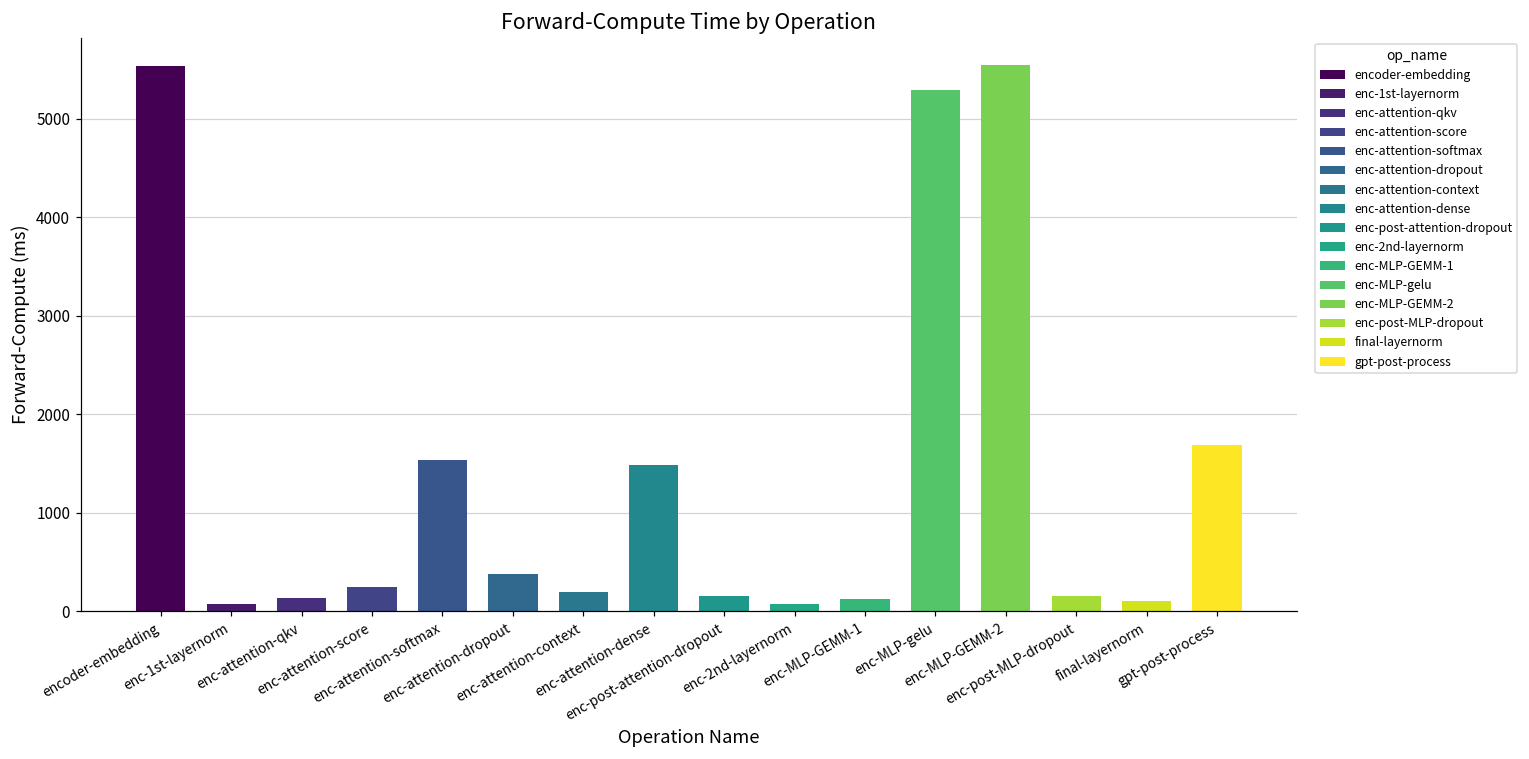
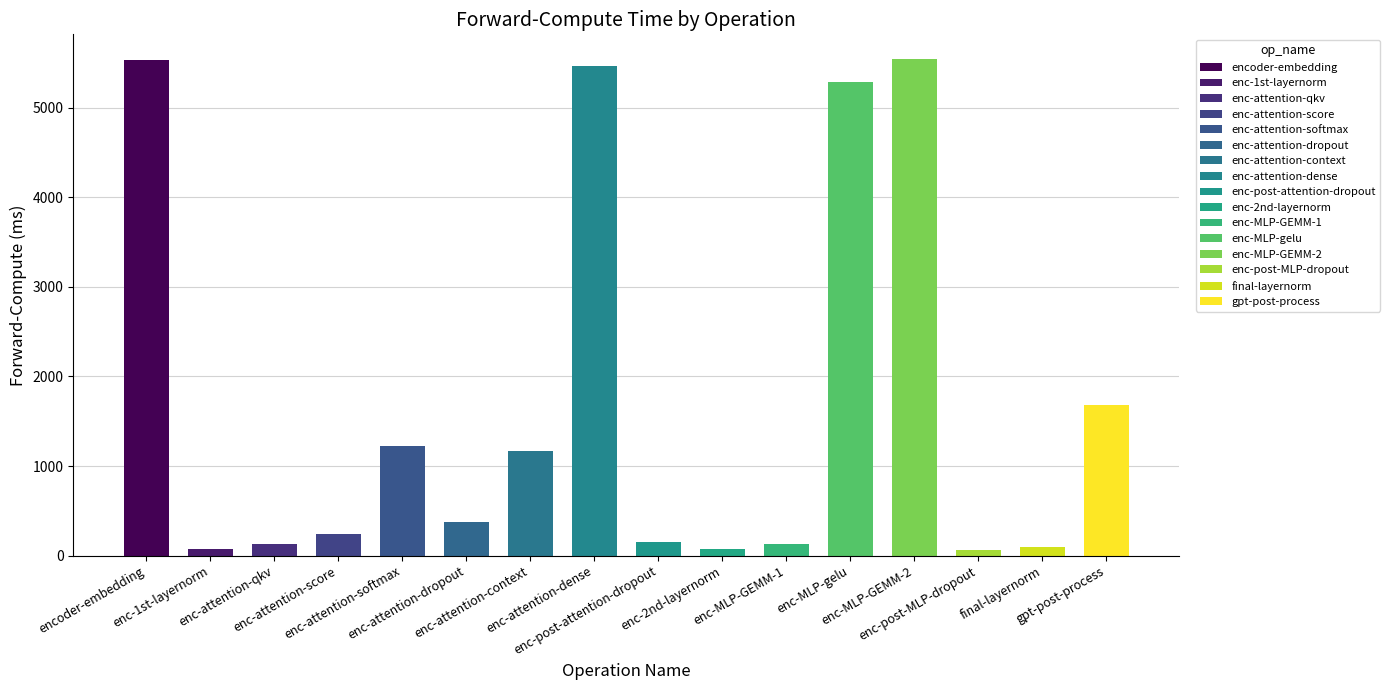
enc-attention-softmax: 1500 -> 1200
enc-attention-context: 200 -> 1200
enc-attention-dense: 1500 -> 5500
enc-post-MLP-dropout: 200 -> 100
